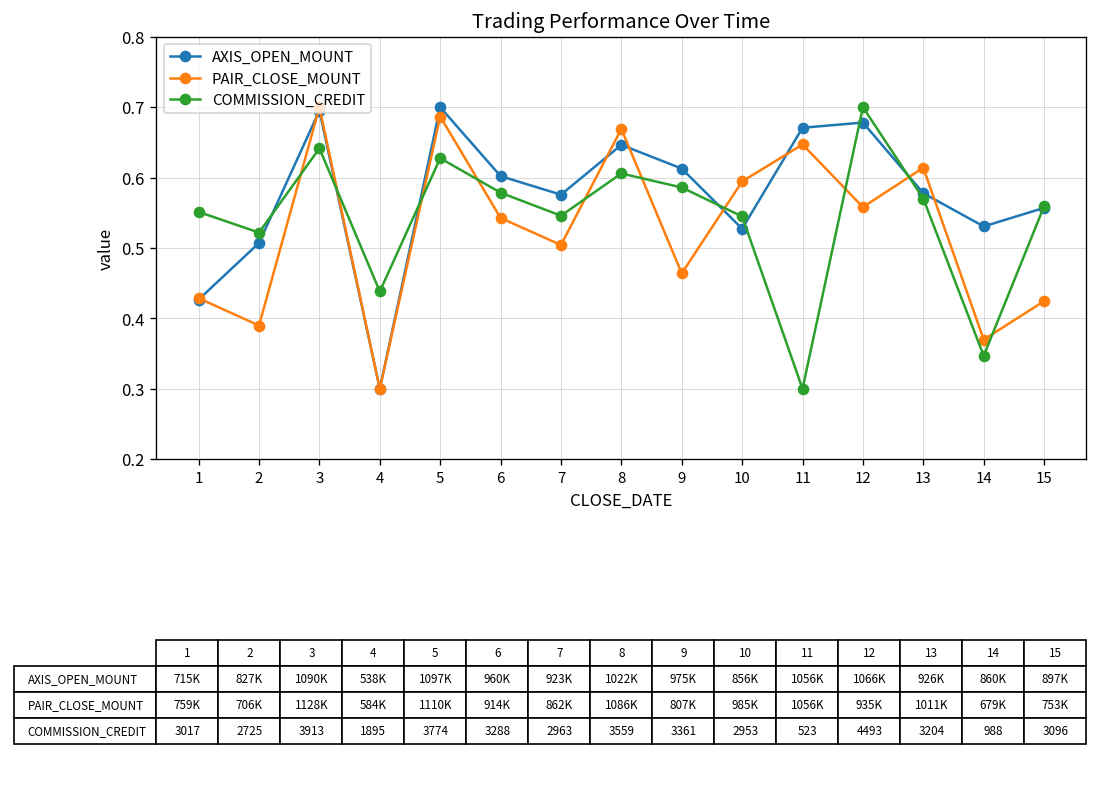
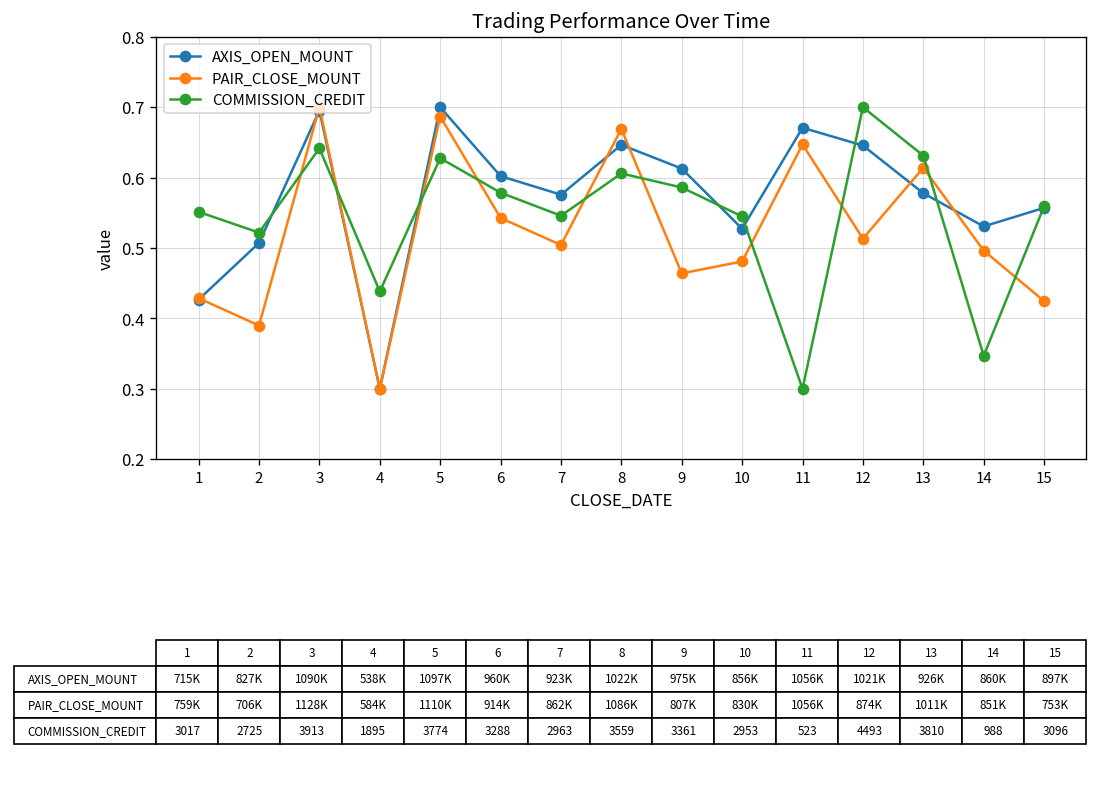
PAIR_CLOSE_MOUNT, 10: 985K -> 830K
AXIS_OPEN_MOUNT, 12: 1066K -> 1021K
PAIR_CLOSE_MOUNT, 12: 935K -> 874K
COMMISSION_CREDIT, 13: 3204 -> 3810
PAIR_CLOSE_MOUNT, 14: 679K -> 851K
